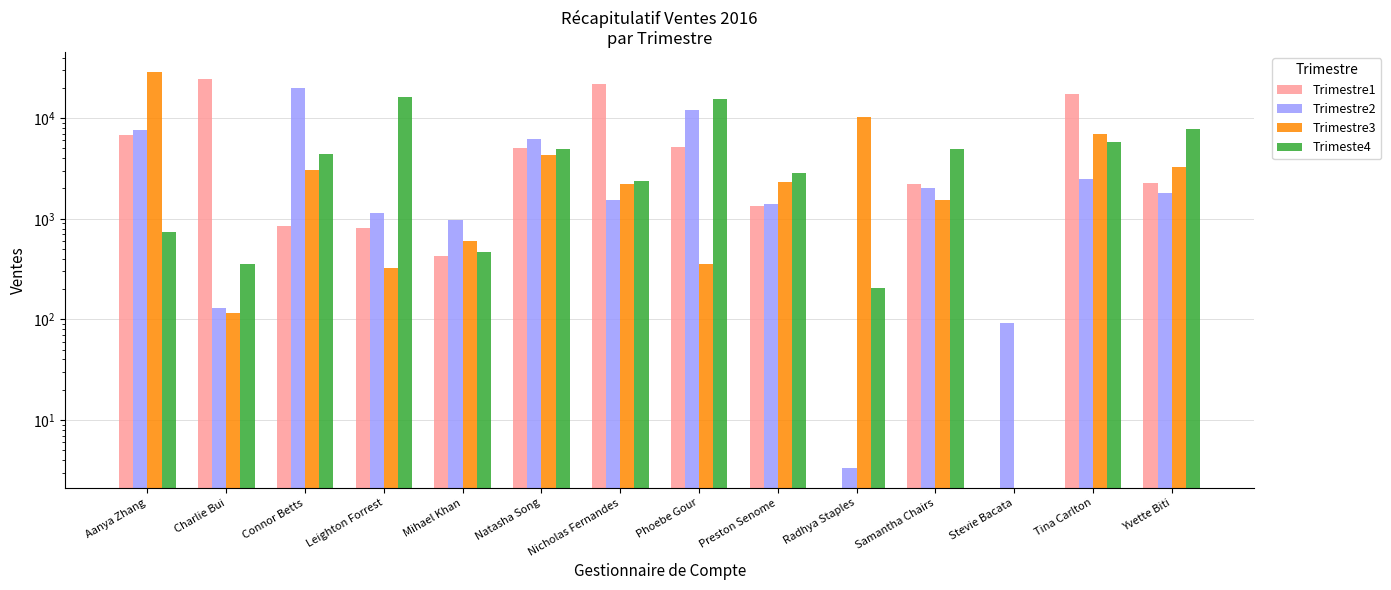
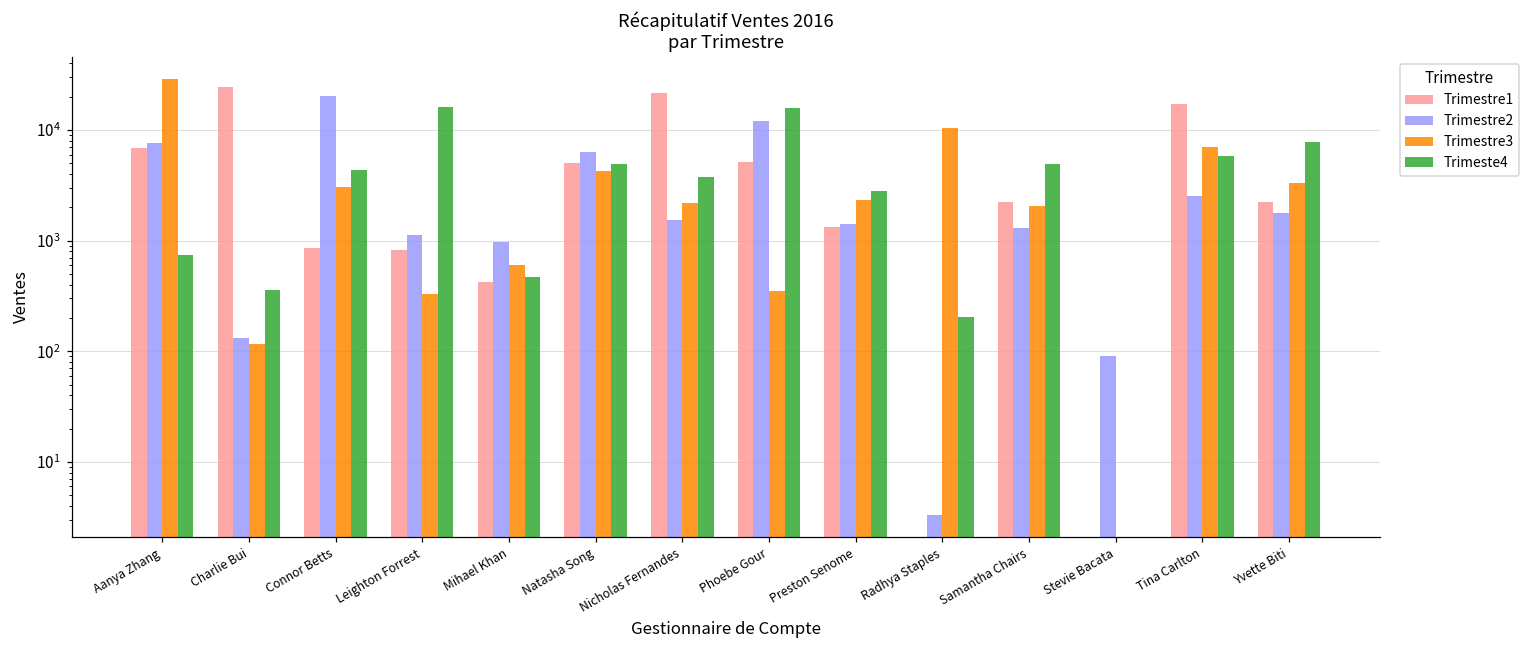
Trimeste4, Nicholas Fernandes: 2400 -> 3800
Trimestre2, Samantha Chairs: 2000 -> 1300
Trimestre3, Samantha Chairs: 1500 -> 2000
